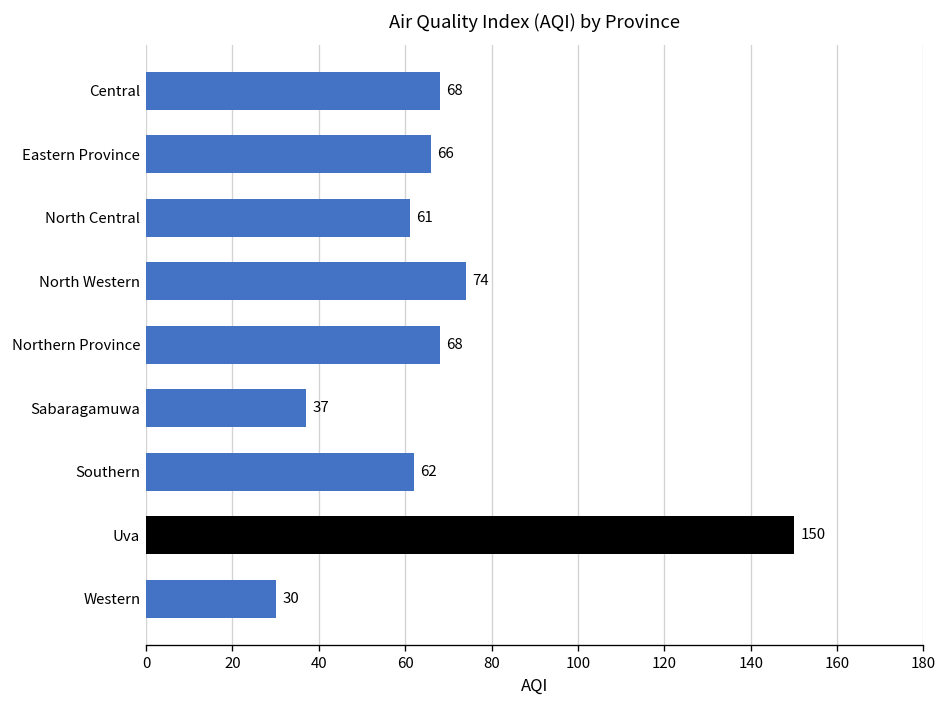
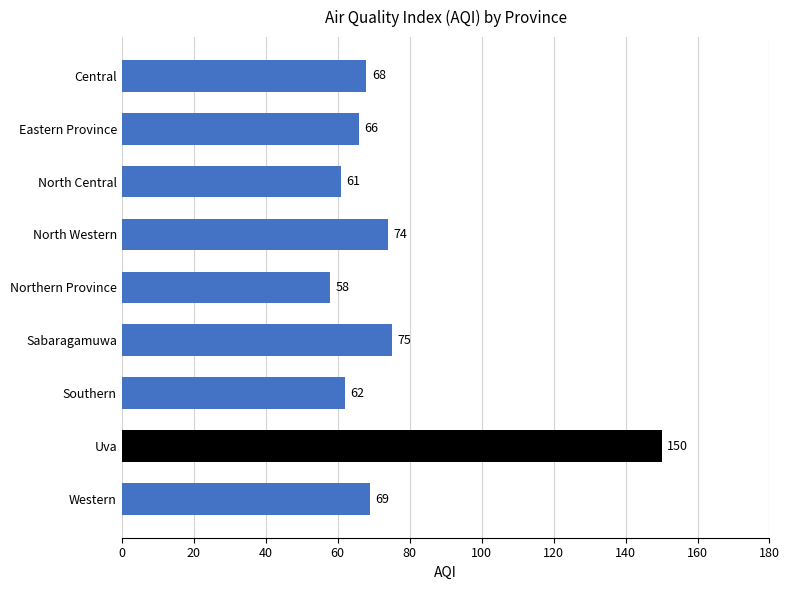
Northern Province: 68 -> 58
Sabaragamuwa: 37 -> 75
Western: 30 -> 69
